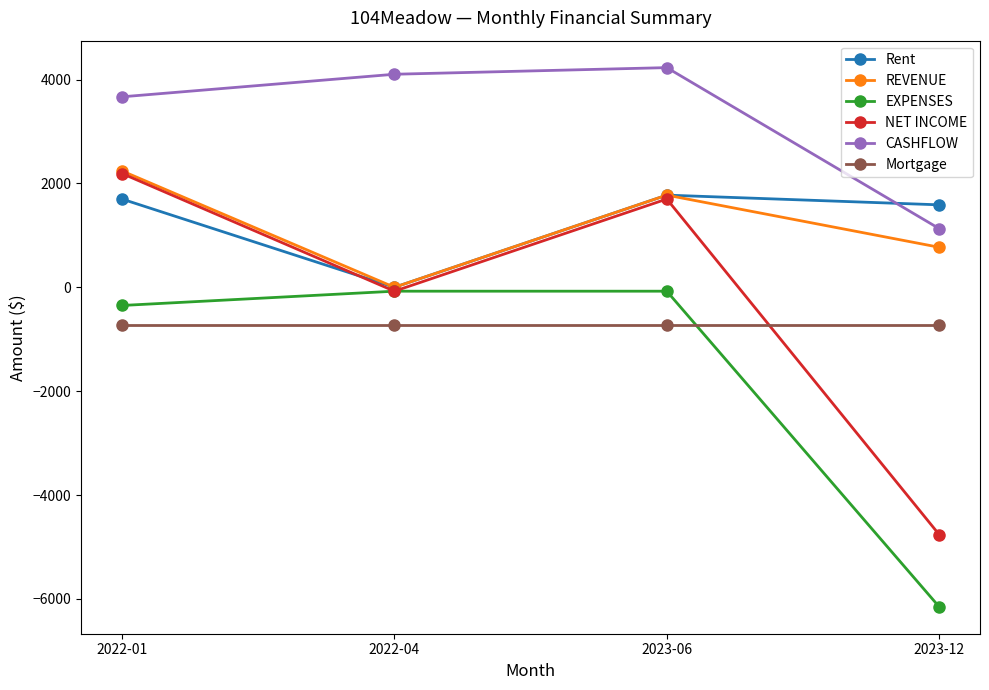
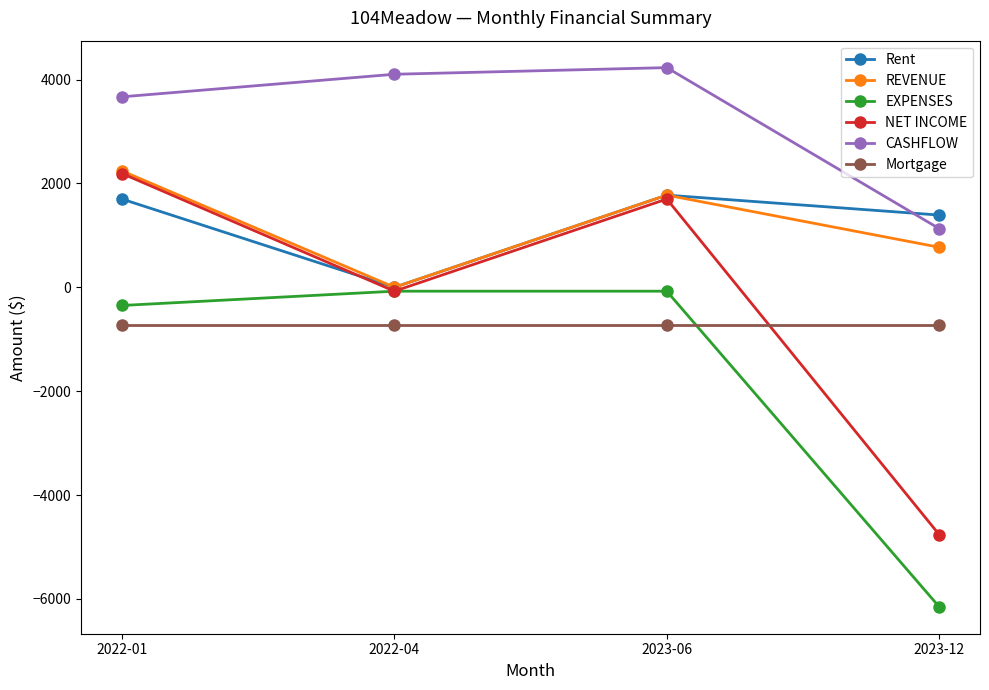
Rent, 2023-12: 1600 -> 1400
